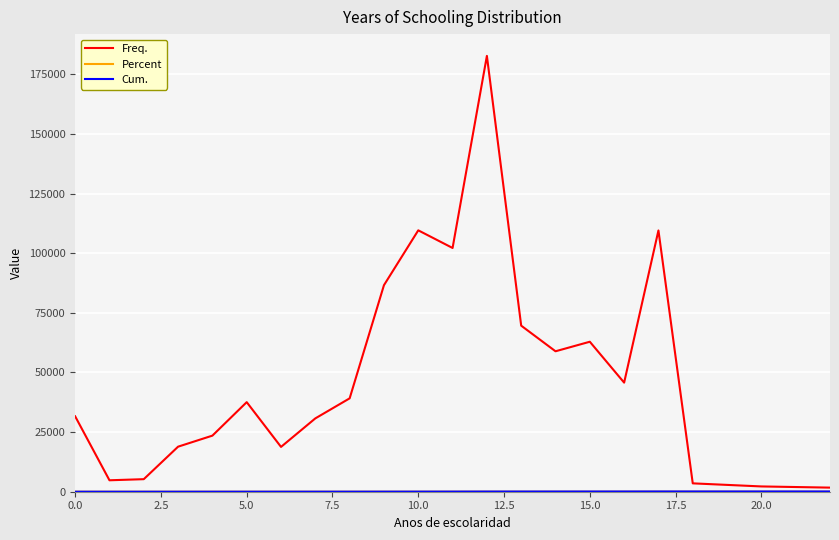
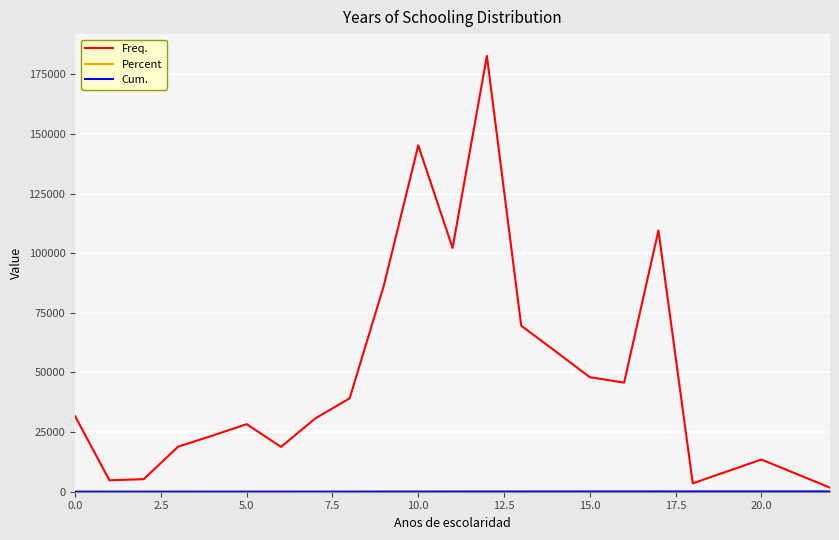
Freq., 5.0: 38000 -> 28000
Freq., 10.0: 110000 -> 145000
Freq., 15.0: 63000 -> 48000
Freq., 20.0: 2000 -> 13000
